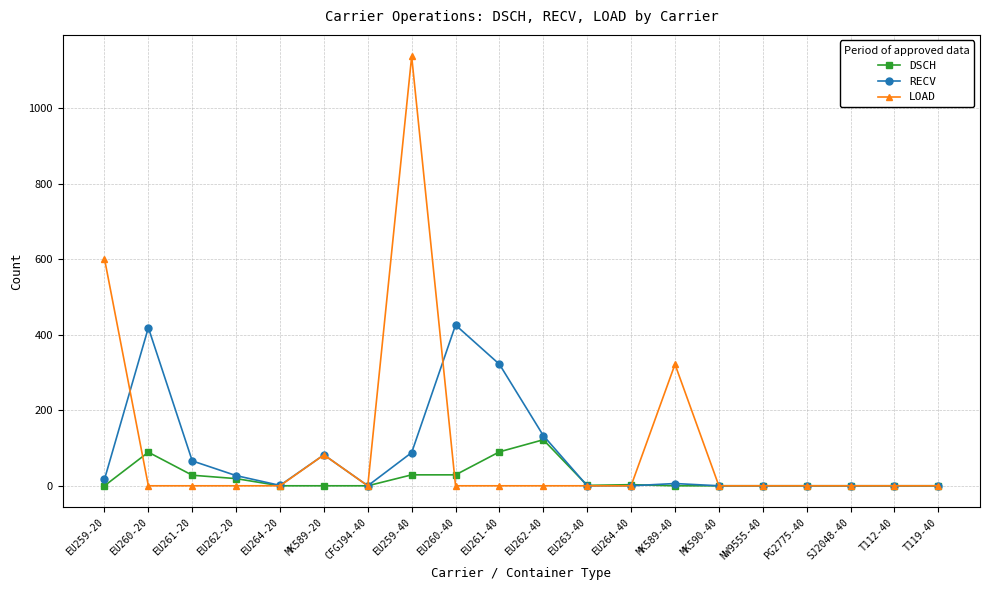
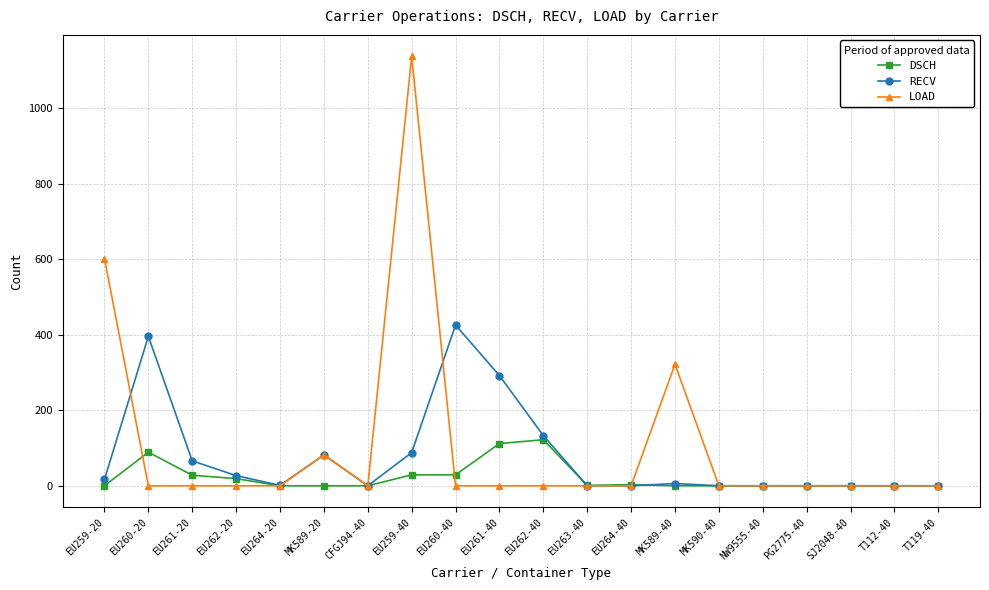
RECV, EU260-20: 420 -> 400
DSCH, EU261-40: 90 -> 110
RECV, EU261-40: 320 -> 290
